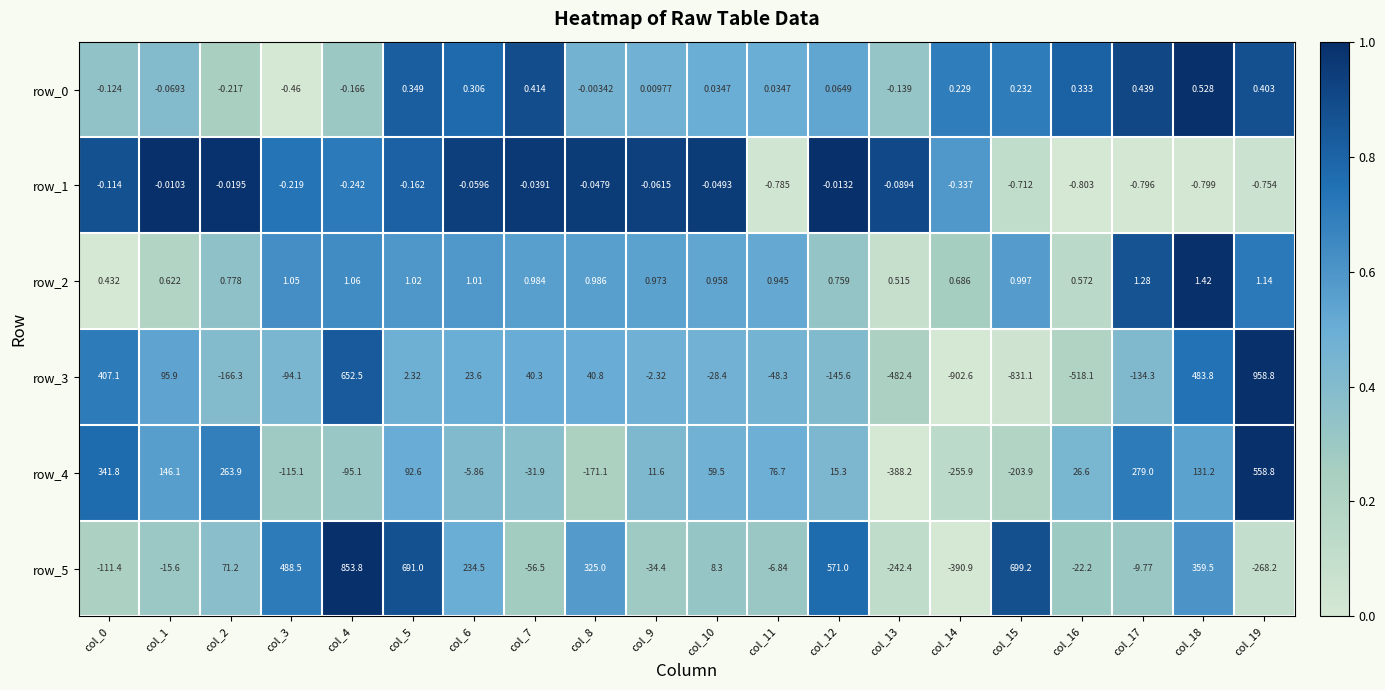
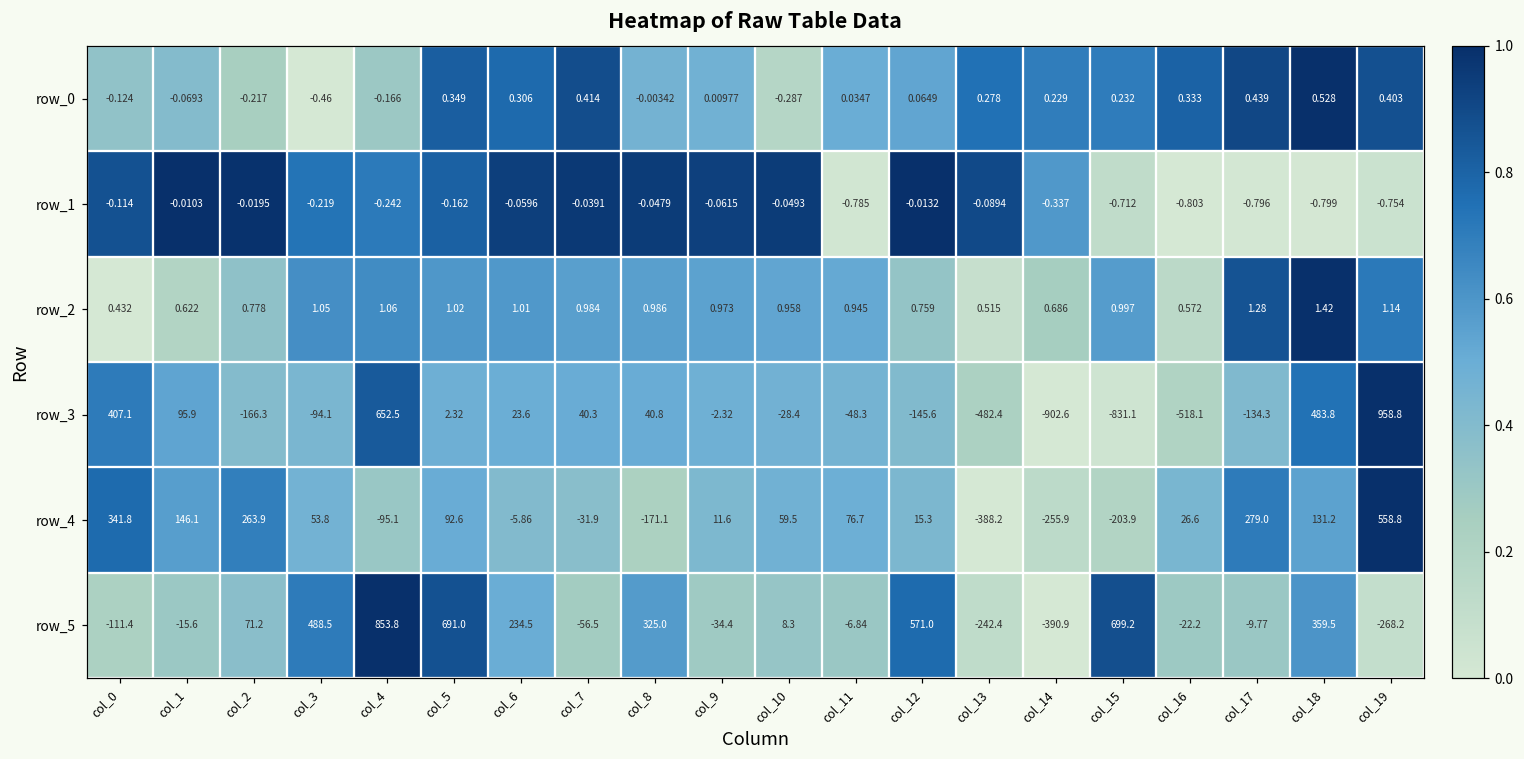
row_0, col_10: 0.0347 -> -0.287
row_0, col_13: -0.139 -> 0.278
row_4, col_3: -115.1 -> 53.8
